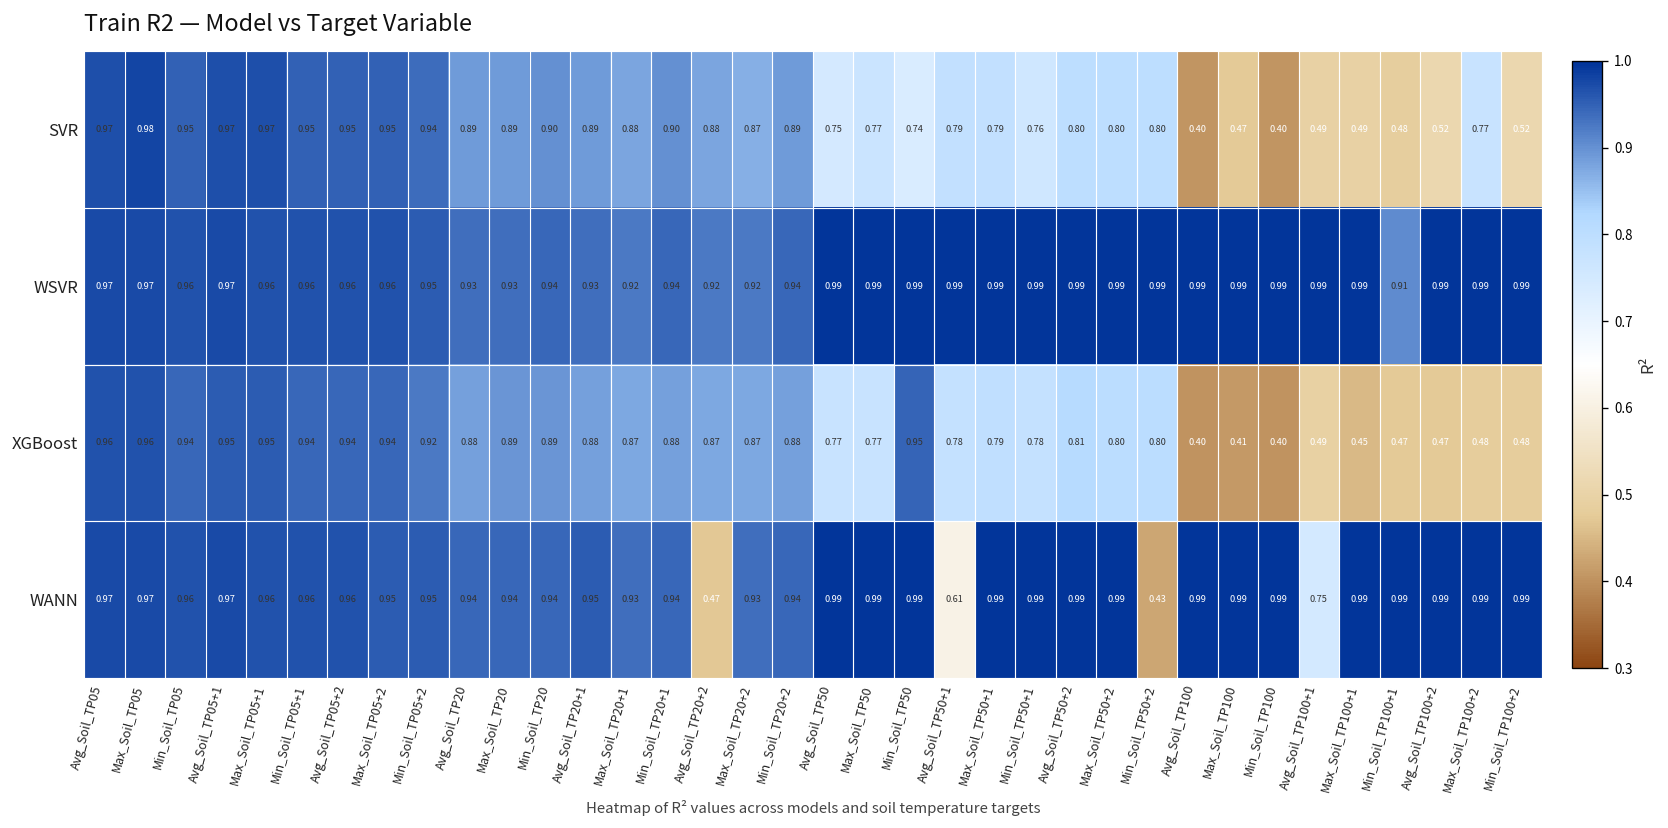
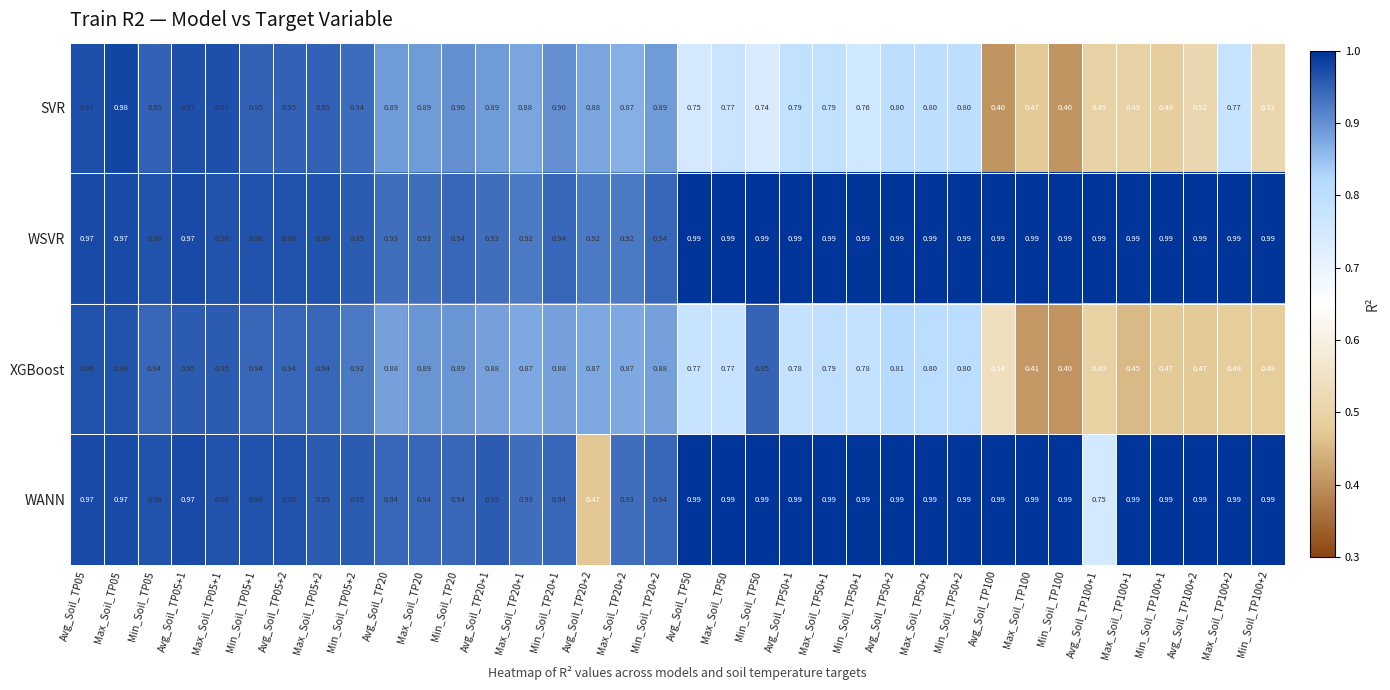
WSVR, Min_Soil_TP100+1: 0.91 -> 0.99
XGBoost, Avg_Soil_TP100: 0.40 -> 0.54
WANN, Avg_Soil_TP50+1: 0.61 -> 0.99
WANN, Min_Soil_TP50+2: 0.43 -> 0.99
